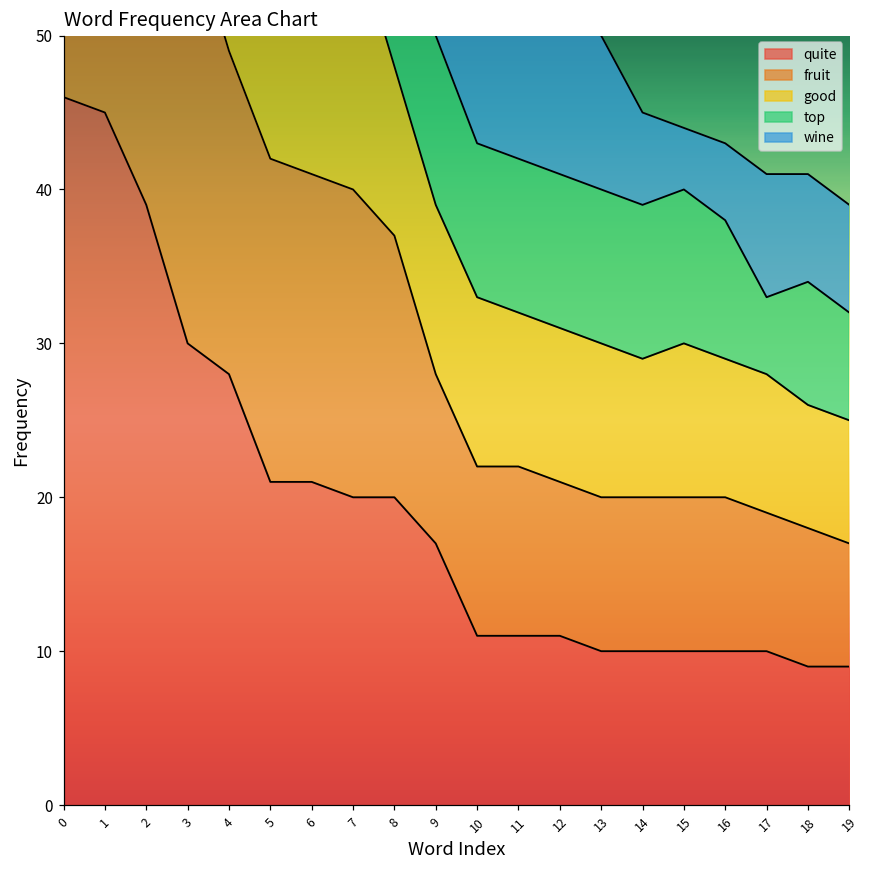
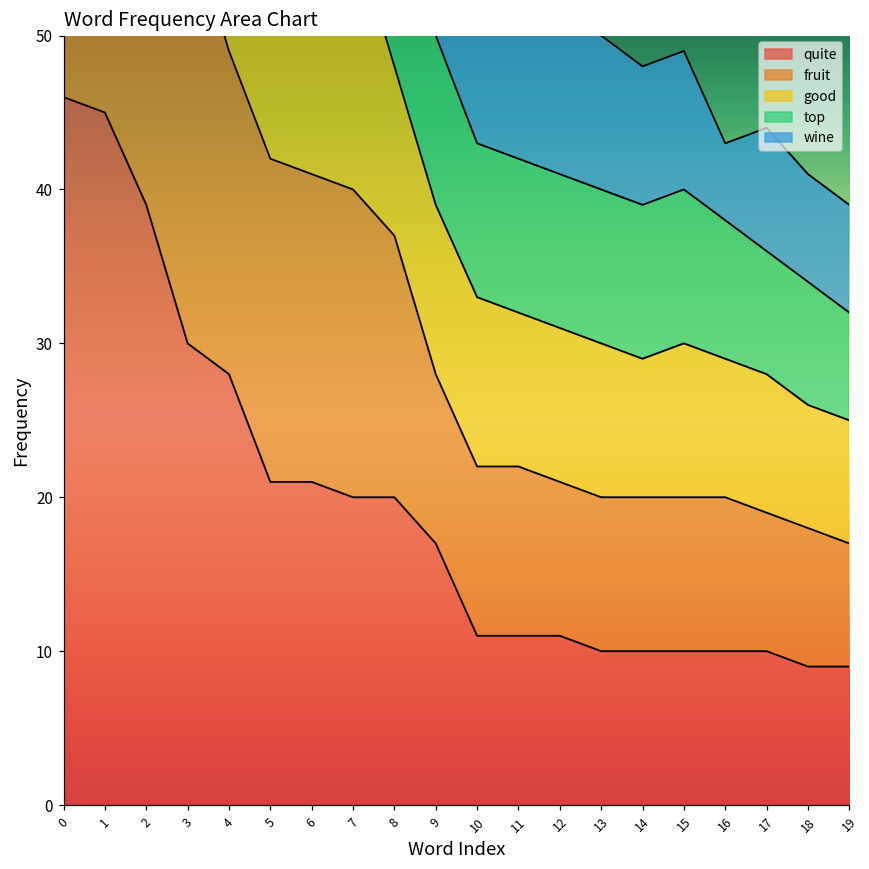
wine, 14: 6 -> 9
wine, 15: 4 -> 9
top, 17: 5 -> 8
